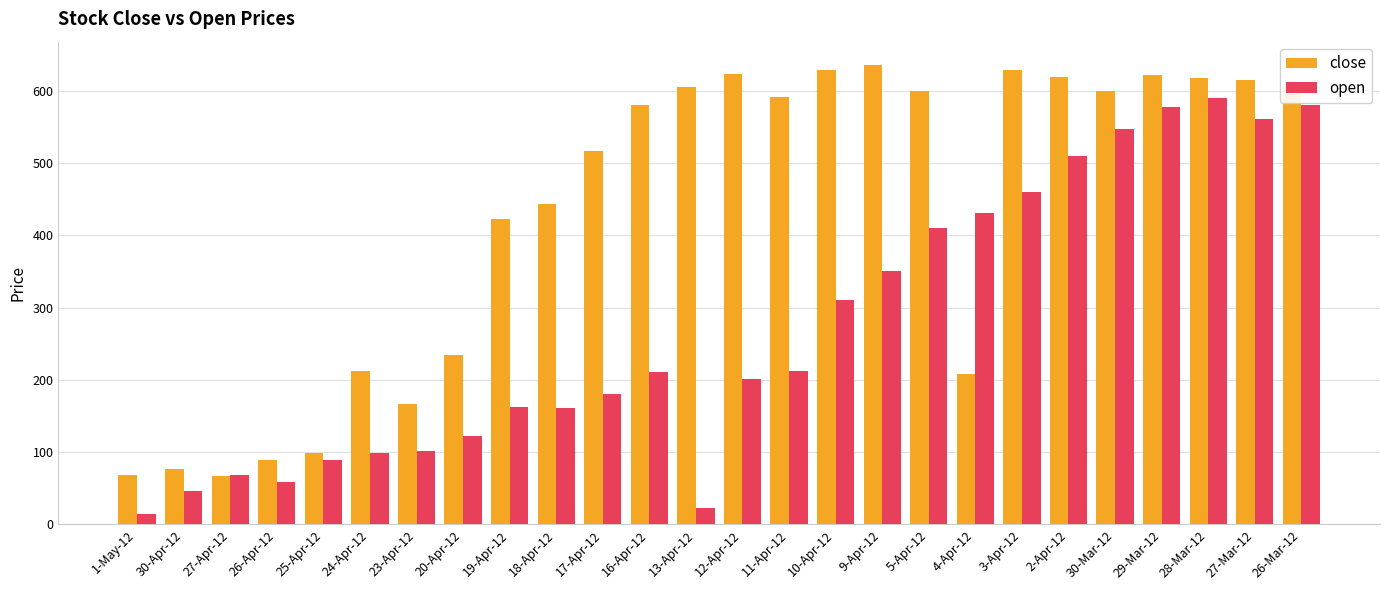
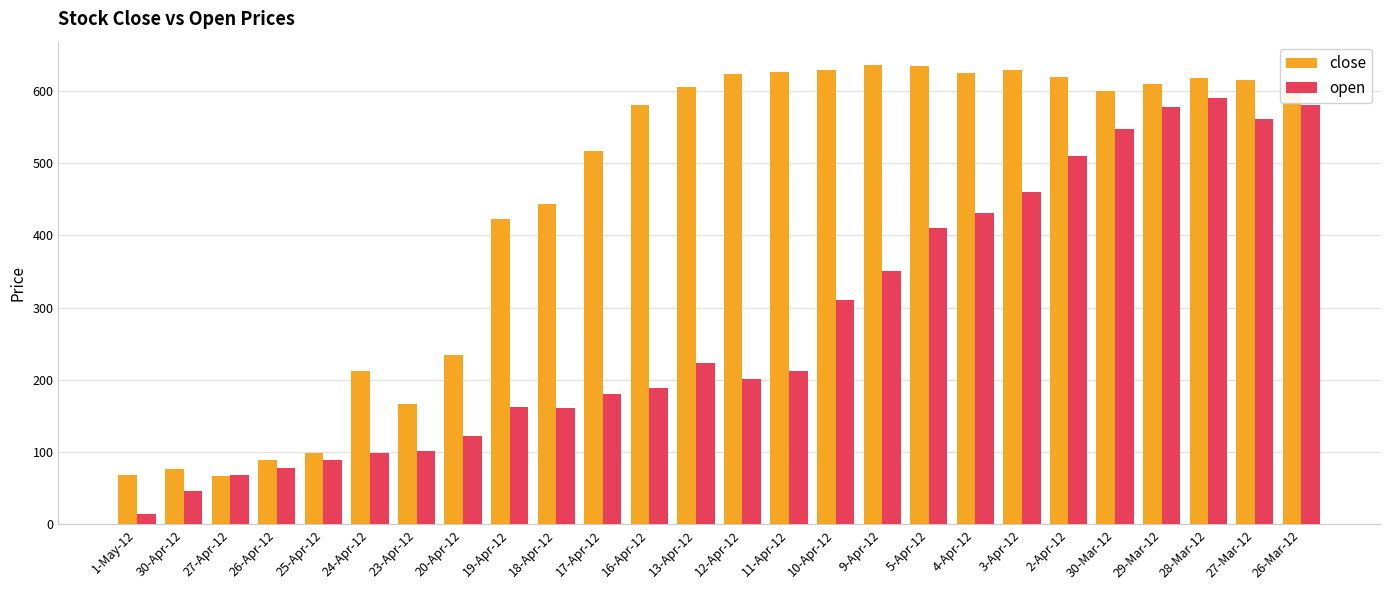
open, 26-Apr-12: 60 -> 80
open, 16-Apr-12: 210 -> 190
open, 13-Apr-12: 20 -> 220
close, 11-Apr-12: 590 -> 630
close, 5-Apr-12: 600 -> 630
close, 4-Apr-12: 210 -> 620
close, 29-Mar-12: 620 -> 610
